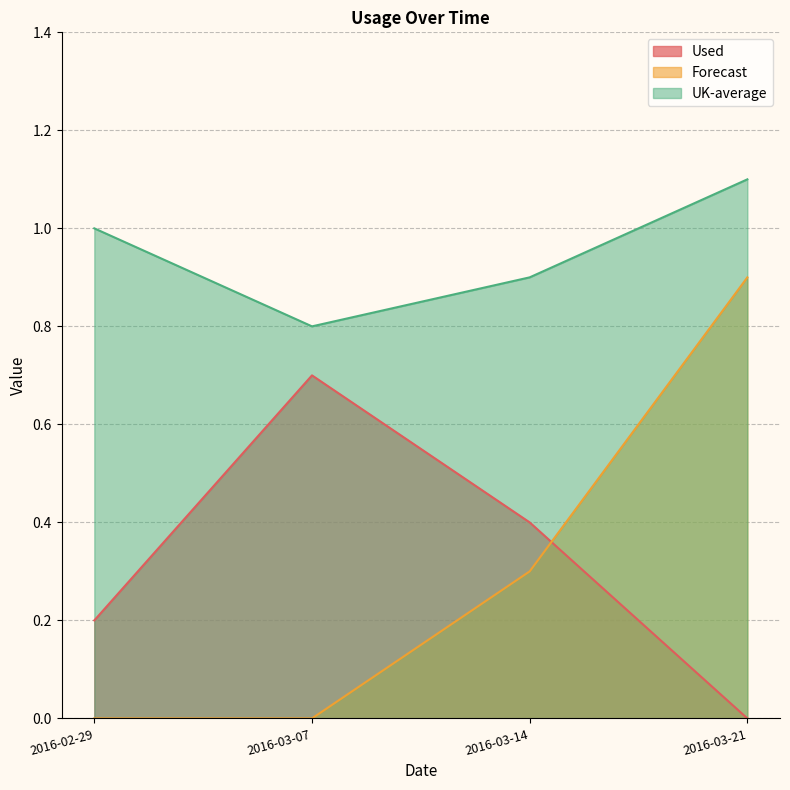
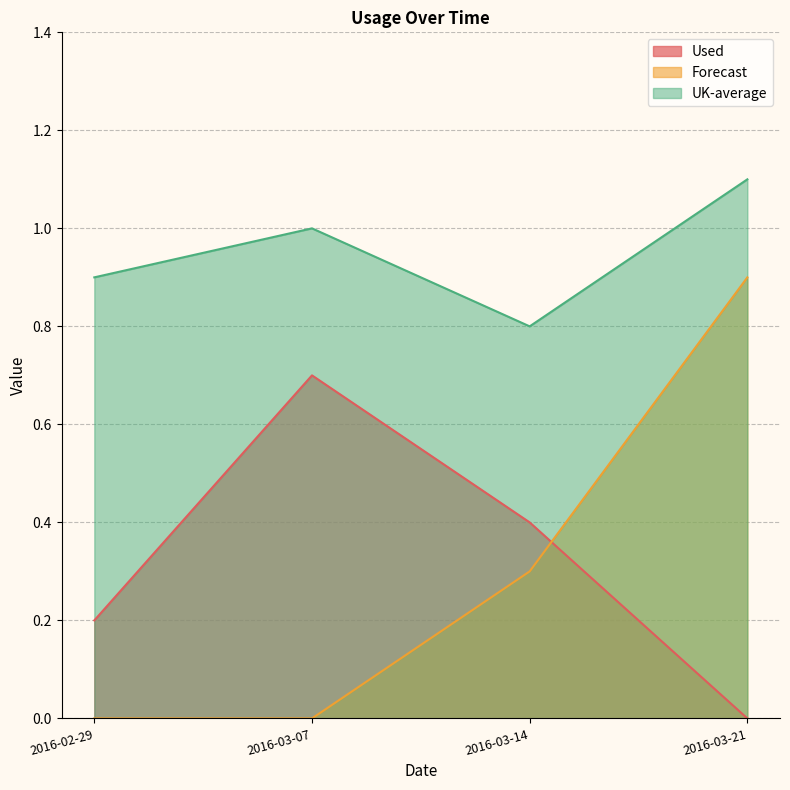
UK-average, 2016-02-29: 1.0 -> 0.9
UK-average, 2016-03-07: 0.8 -> 1.0
UK-average, 2016-03-14: 0.9 -> 0.8
